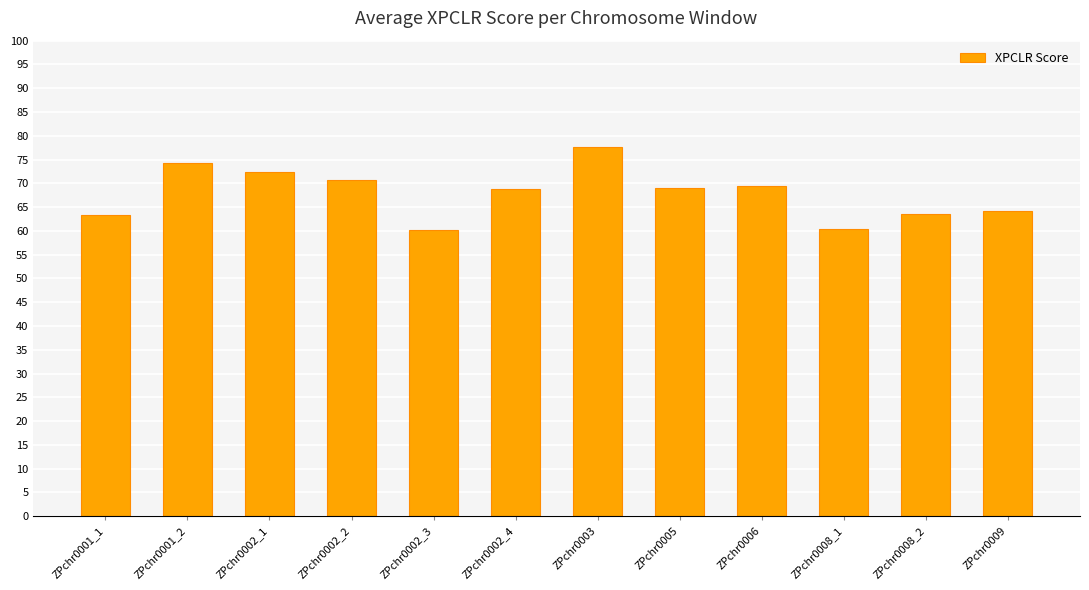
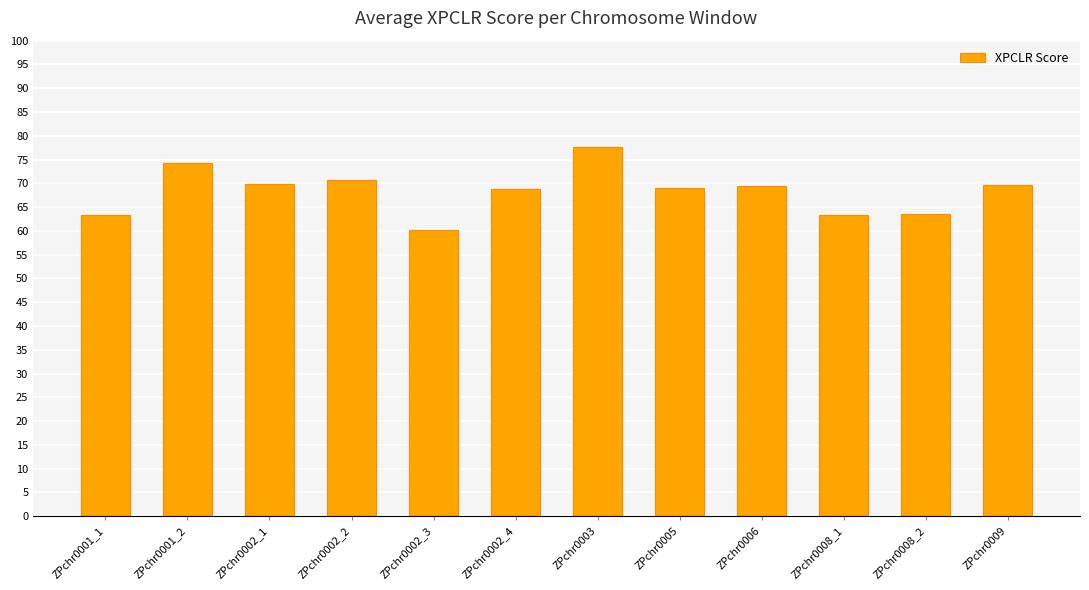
ZPchr0002_1: 72 -> 70
ZPchr0008_1: 60 -> 63
ZPchr0009: 64 -> 70
